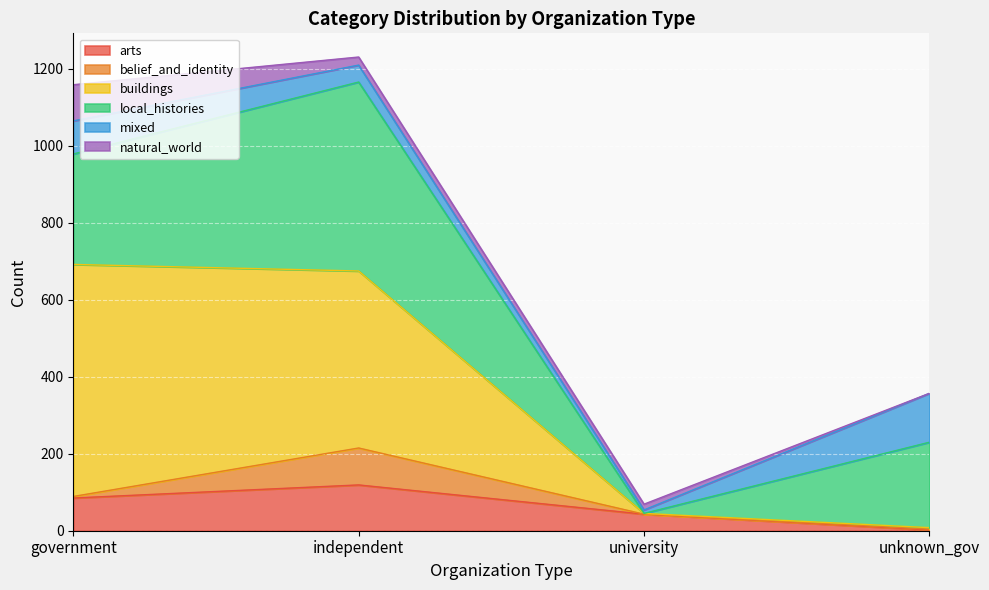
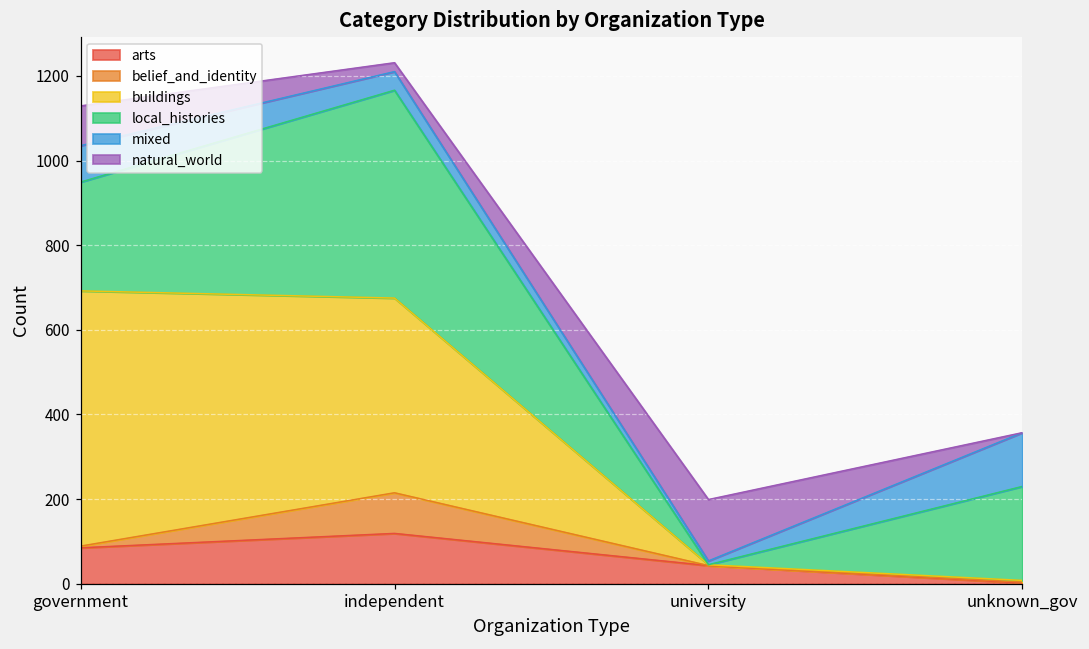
local_histories, government: 290 -> 260
natural_world, university: 20 -> 150
